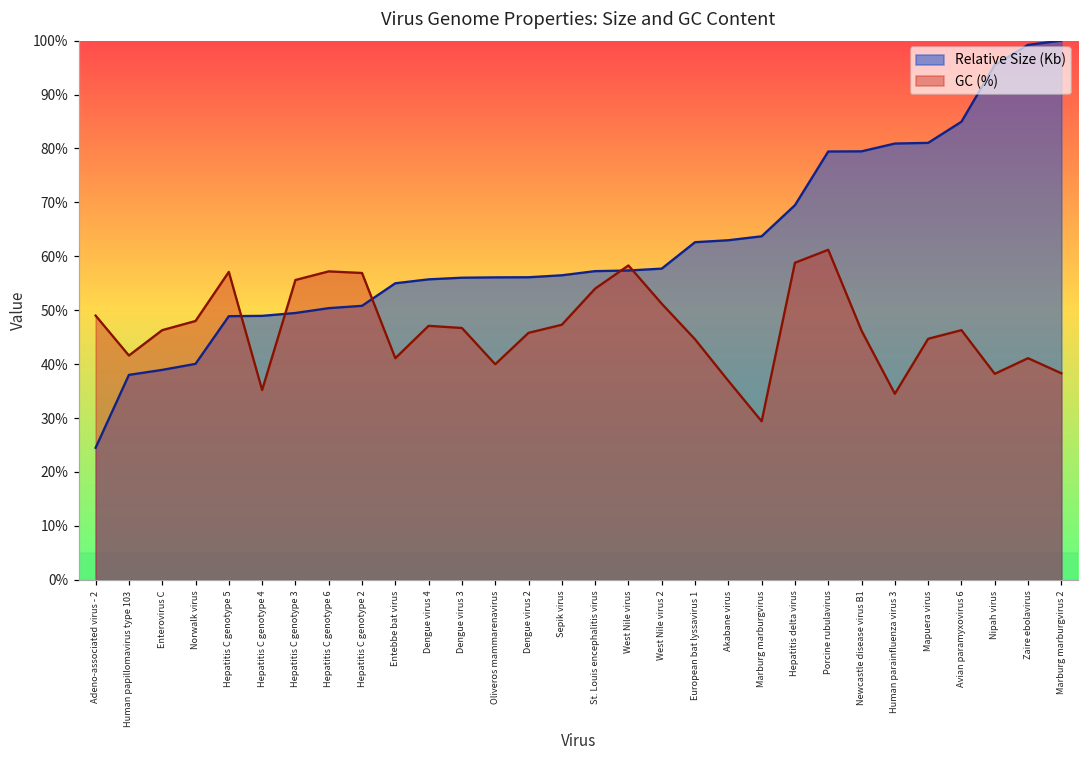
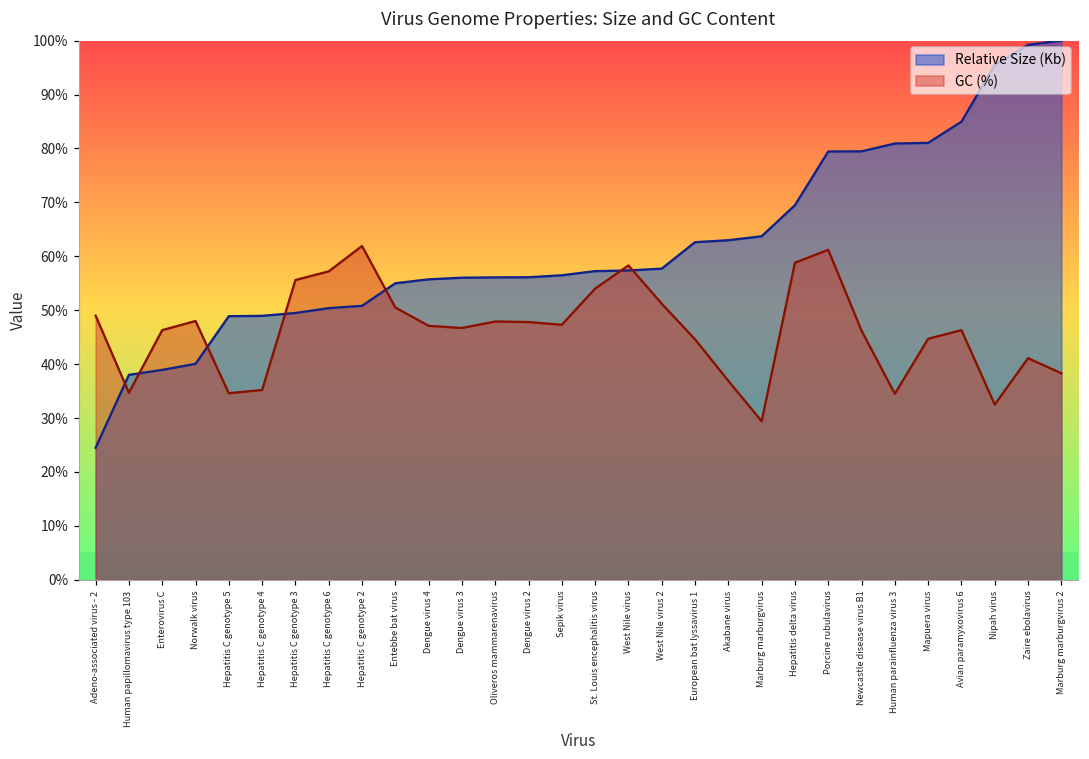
GC (%), Human papillomavirus type 103: 42% -> 35%
GC (%), Hepatitis C genotype 5: 57% -> 35%
GC (%), Hepatitis C genotype 2: 57% -> 62%
GC (%), Entebbe bat virus: 41% -> 51%
GC (%), Oliveros mammarenavirus: 40% -> 48%
GC (%), Dengue virus 2: 46% -> 48%
GC (%), Nipah virus: 38% -> 33%
